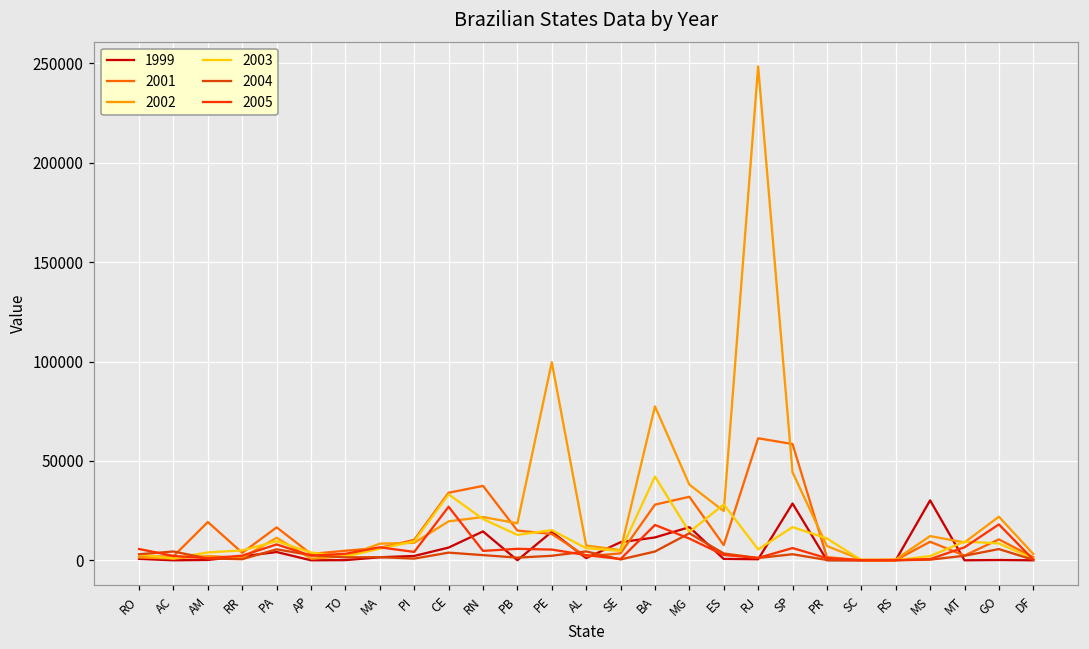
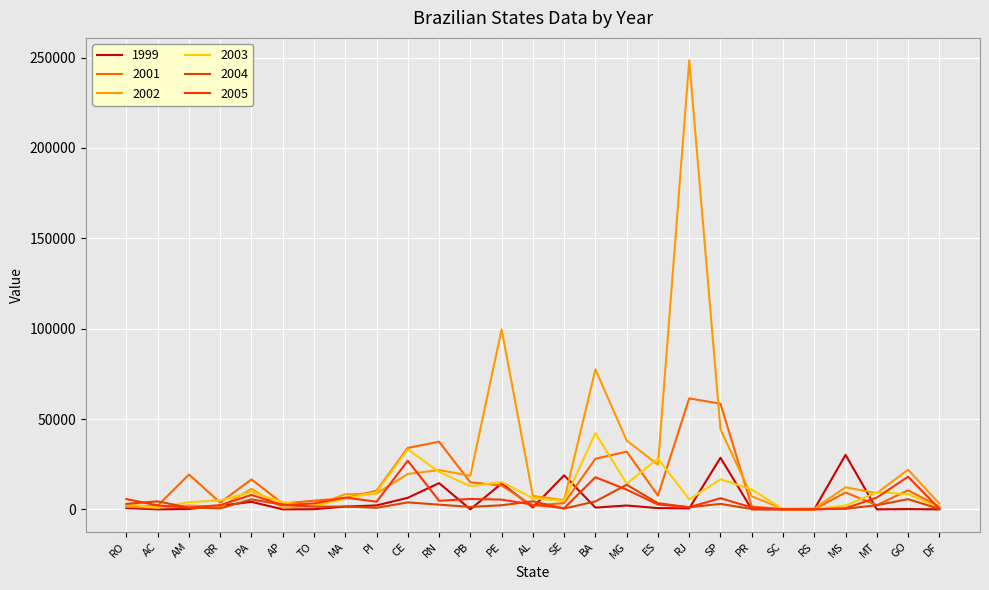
1999, SE: 9000 -> 19000
1999, BA: 11000 -> 1000
1999, MG: 17000 -> 2000
